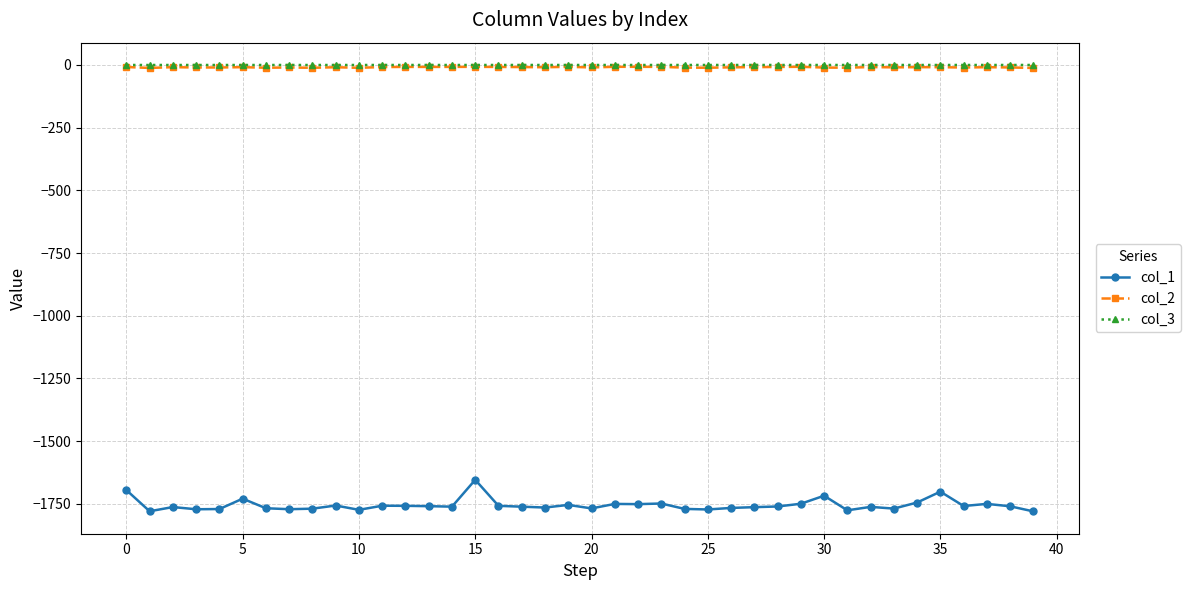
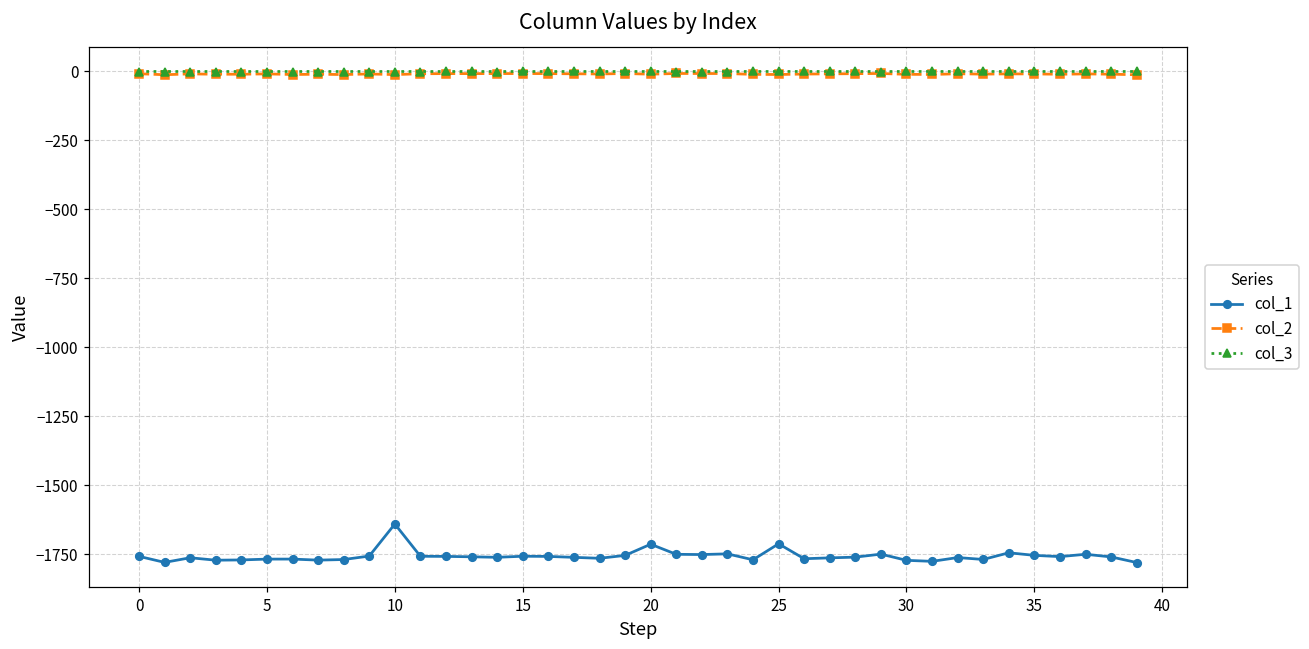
col_1, 0: -1700 -> -1760
col_1, 5: -1730 -> -1770
col_1, 10: -1770 -> -1640
col_1, 15: -1650 -> -1760
col_1, 20: -1770 -> -1710
col_1, 25: -1770 -> -1710
col_1, 30: -1720 -> -1770
col_1, 35: -1700 -> -1750
